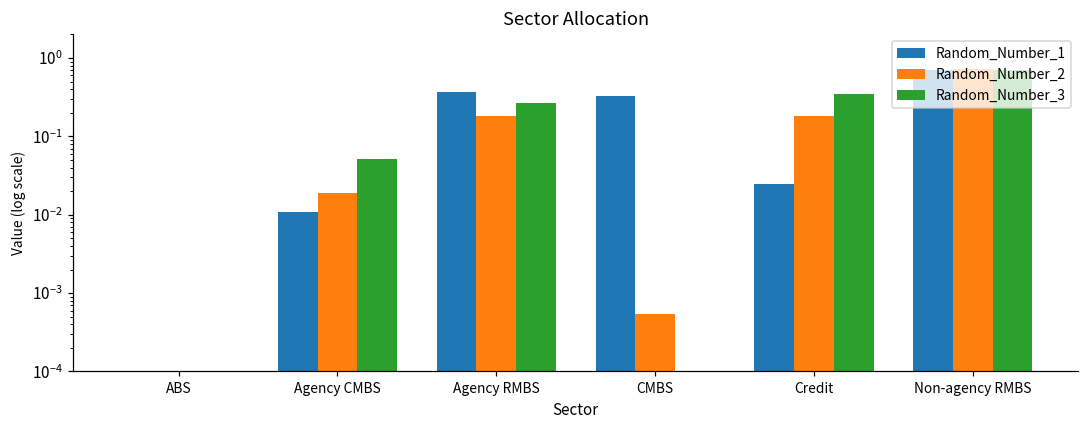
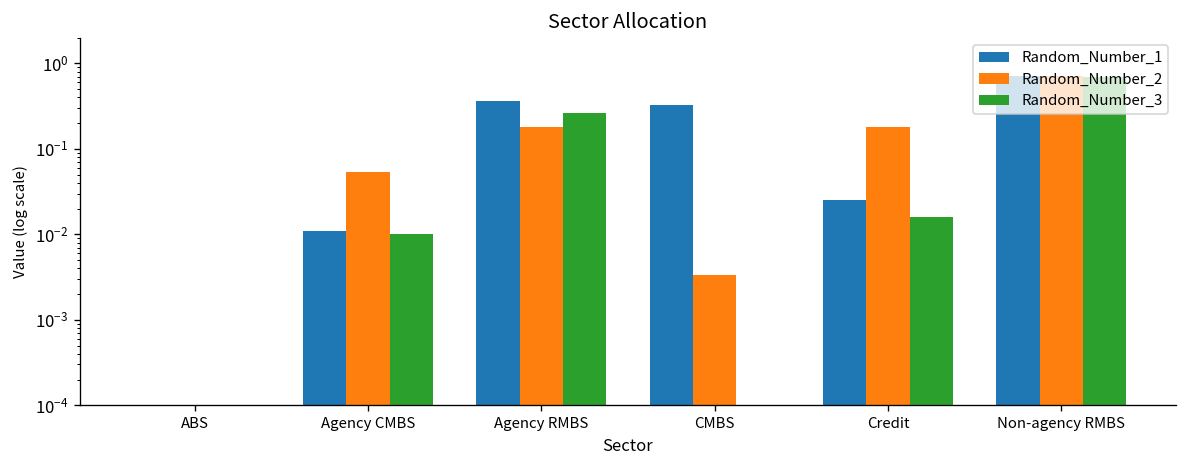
Random_Number_2, Agency CMBS: 0.019 -> 0.05
Random_Number_3, Agency CMBS: 0.05 -> 0.010
Random_Number_2, CMBS: 0.0005 -> 0.003
Random_Number_3, Credit: 0.3 -> 0.016
